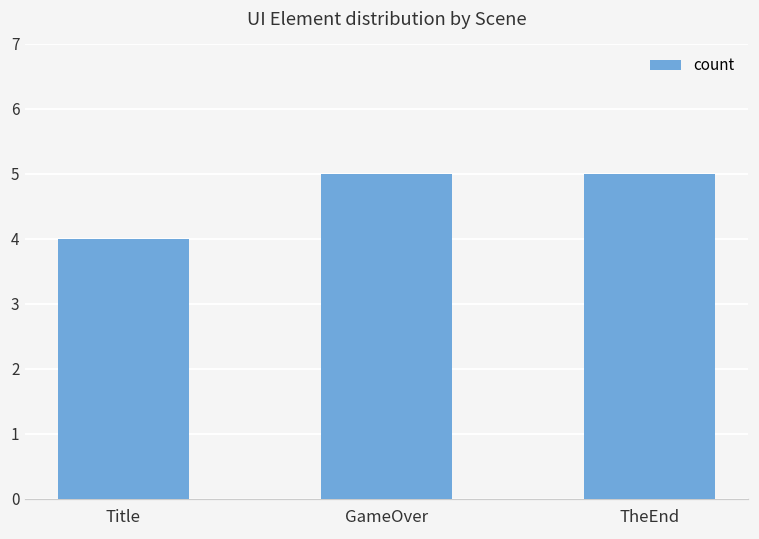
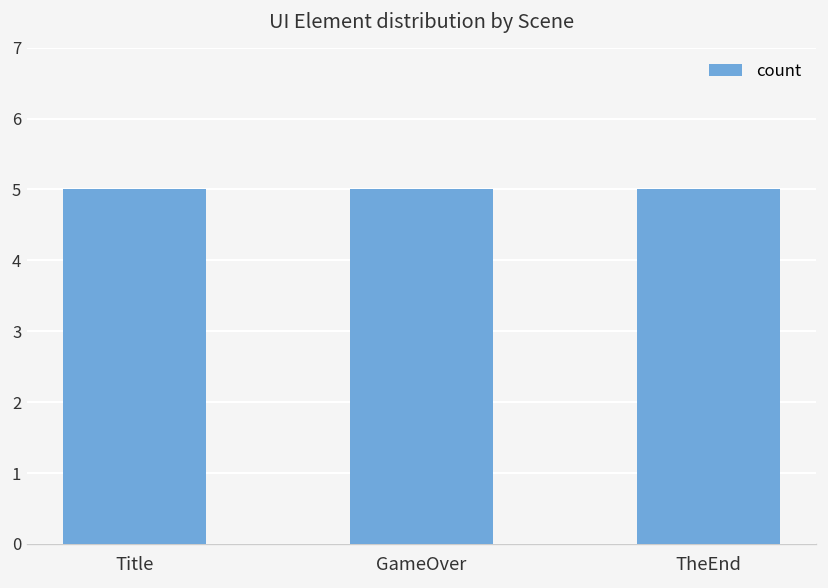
Title: 4 -> 5
